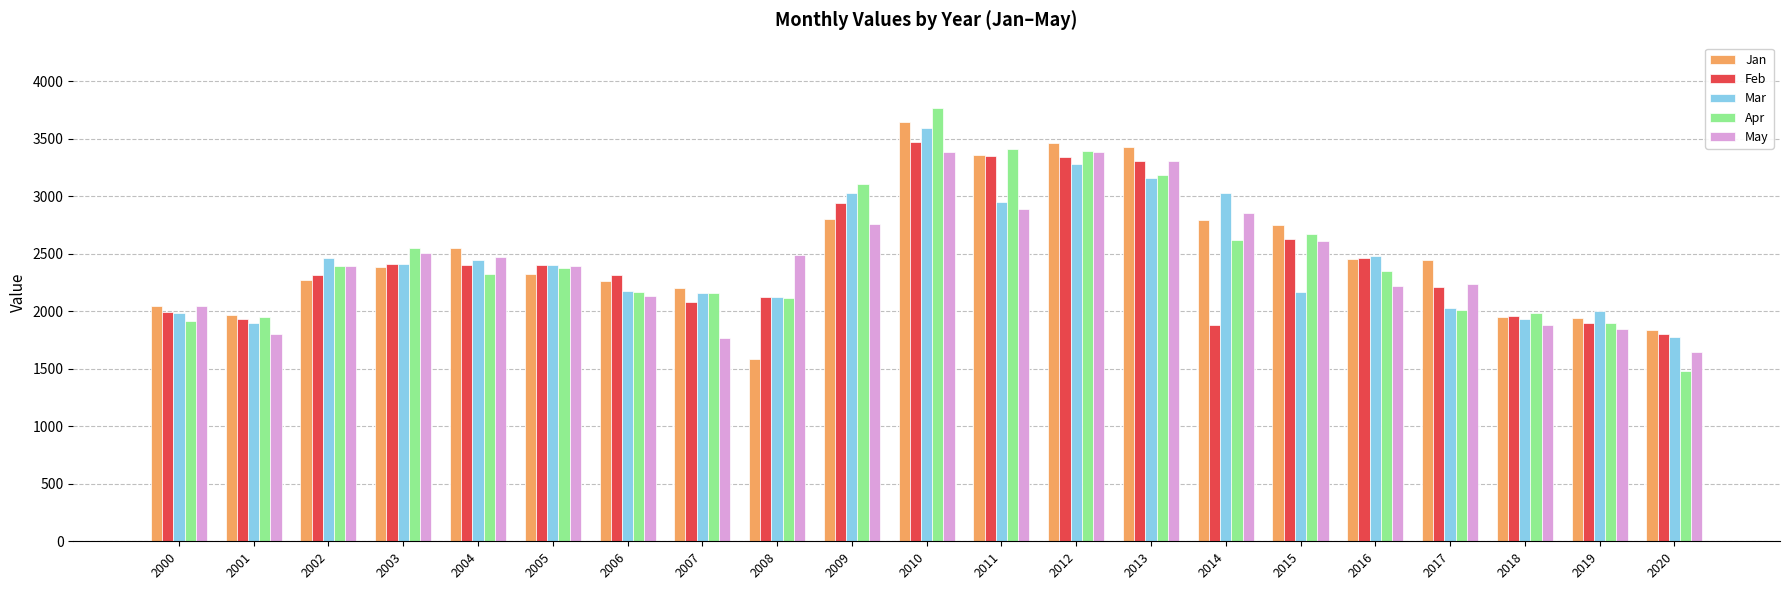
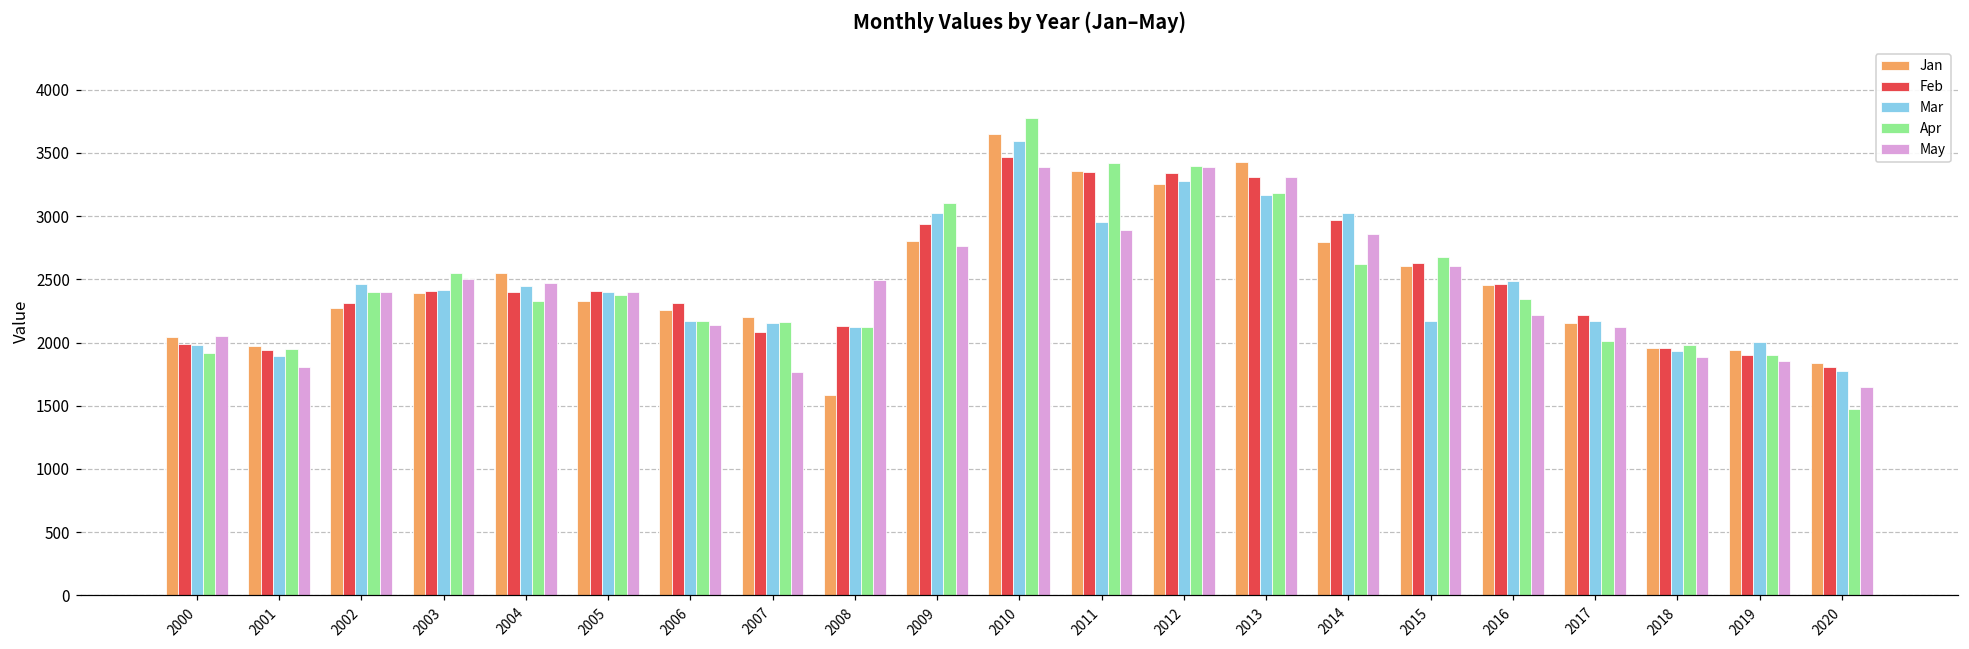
Jan, 2012: 3470 -> 3250
Feb, 2014: 1880 -> 2970
Jan, 2015: 2750 -> 2600
Jan, 2017: 2440 -> 2160
Mar, 2017: 2030 -> 2170
May, 2017: 2240 -> 2120
